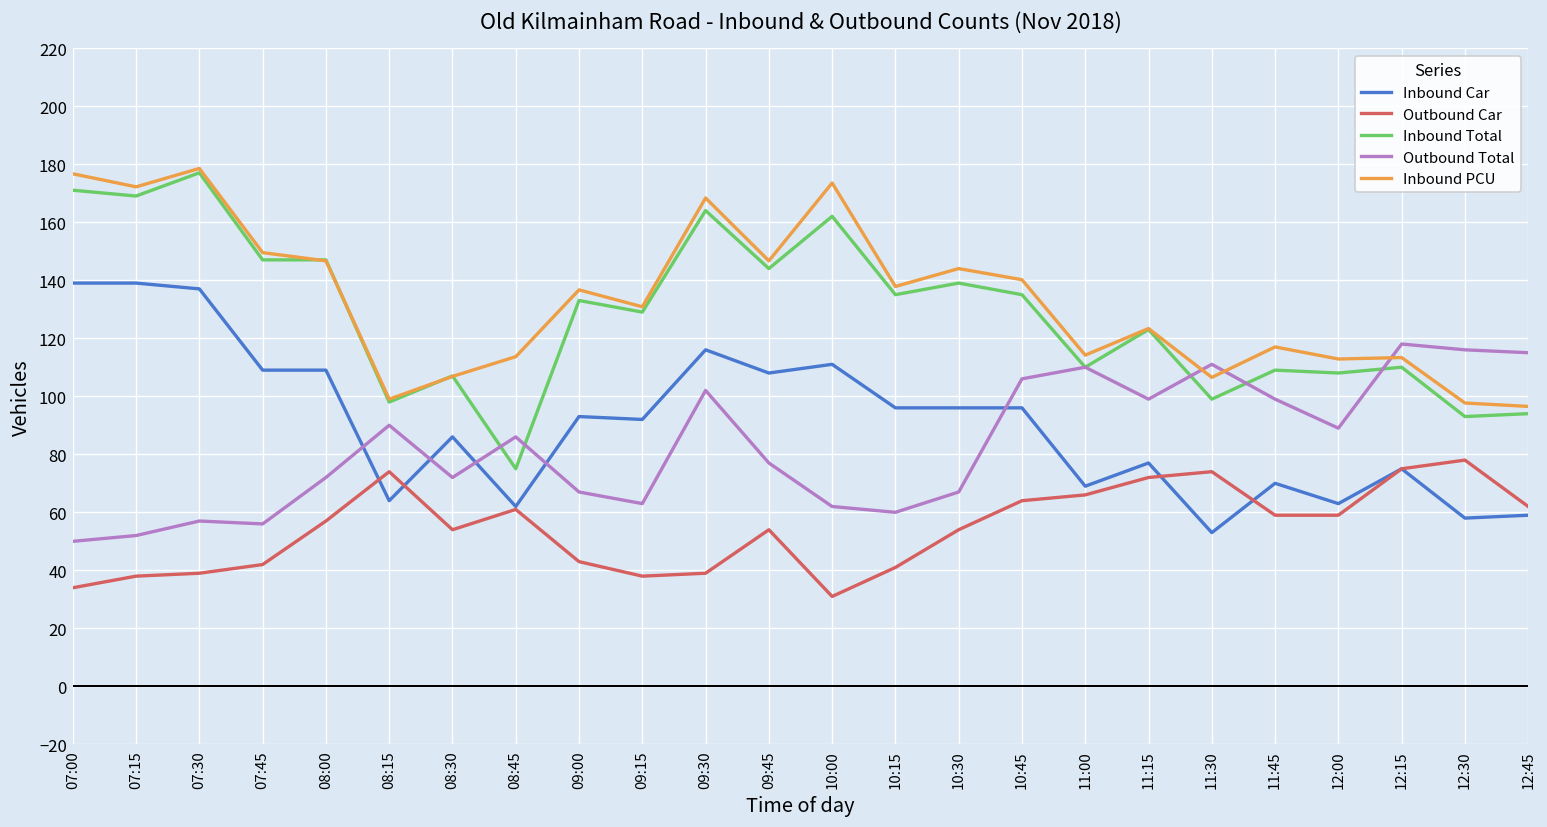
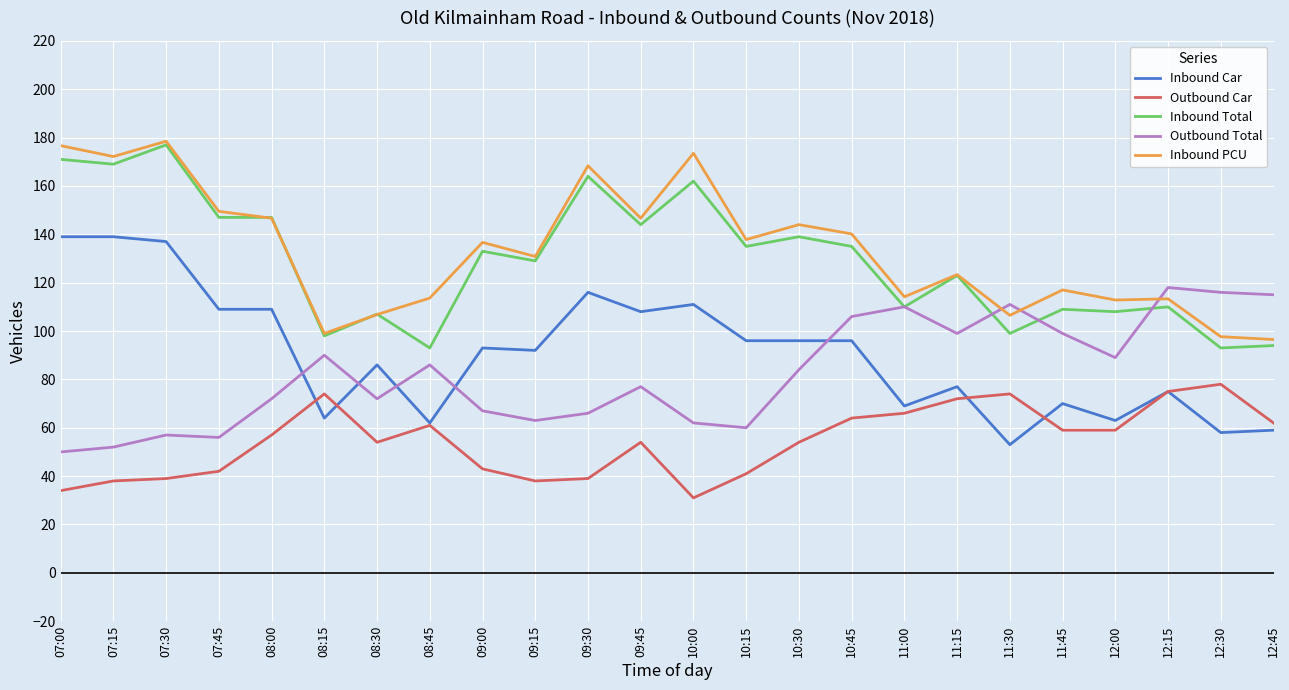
Inbound Total, 08:45: 75 -> 93
Outbound Total, 09:30: 102 -> 66
Outbound Total, 10:30: 67 -> 84
